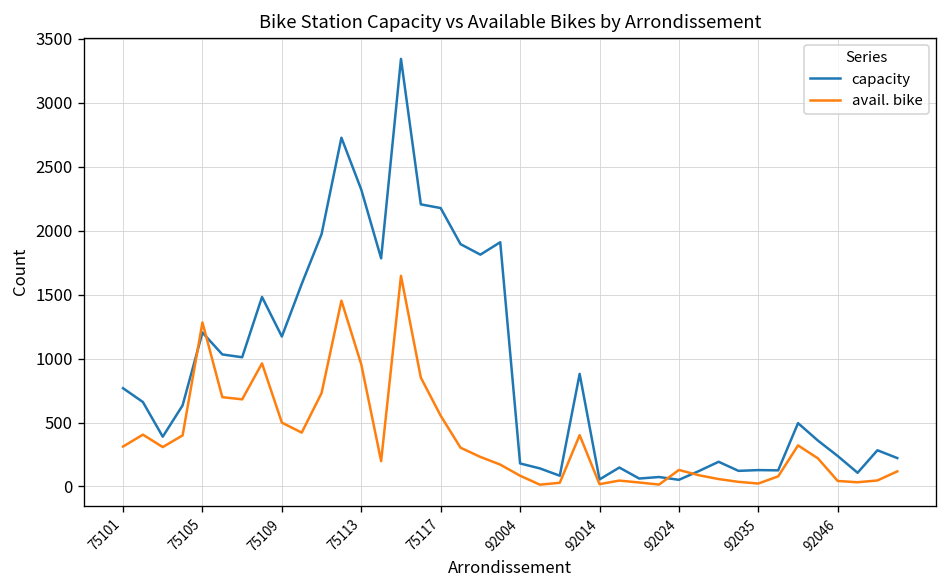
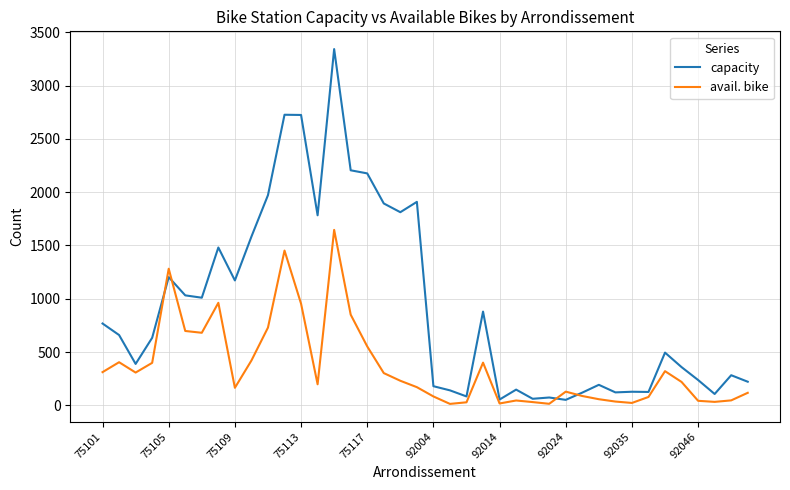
avail. bike, 75109: 500 -> 170
capacity, 75113: 2320 -> 2720
